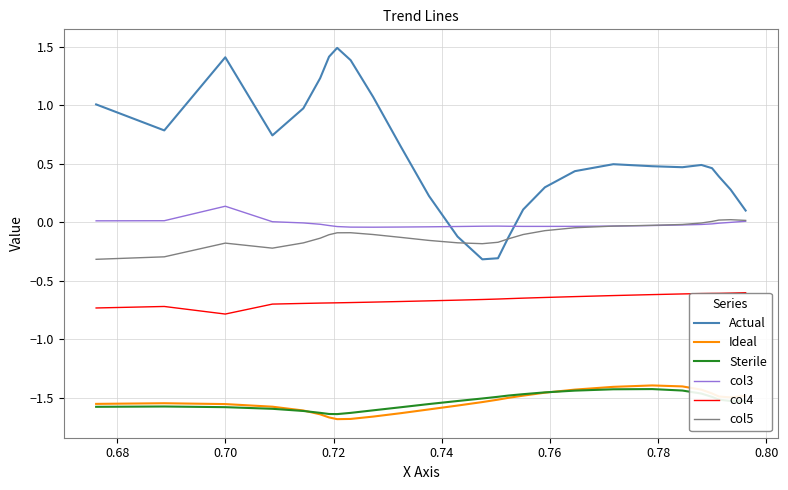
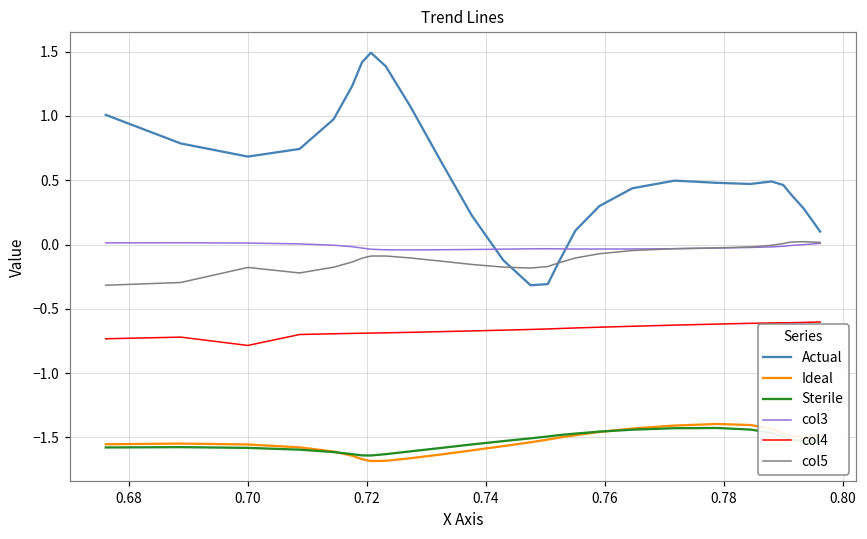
Actual, 0.70: 1.41 -> 0.68
col3, 0.70: 0.14 -> 0.01
